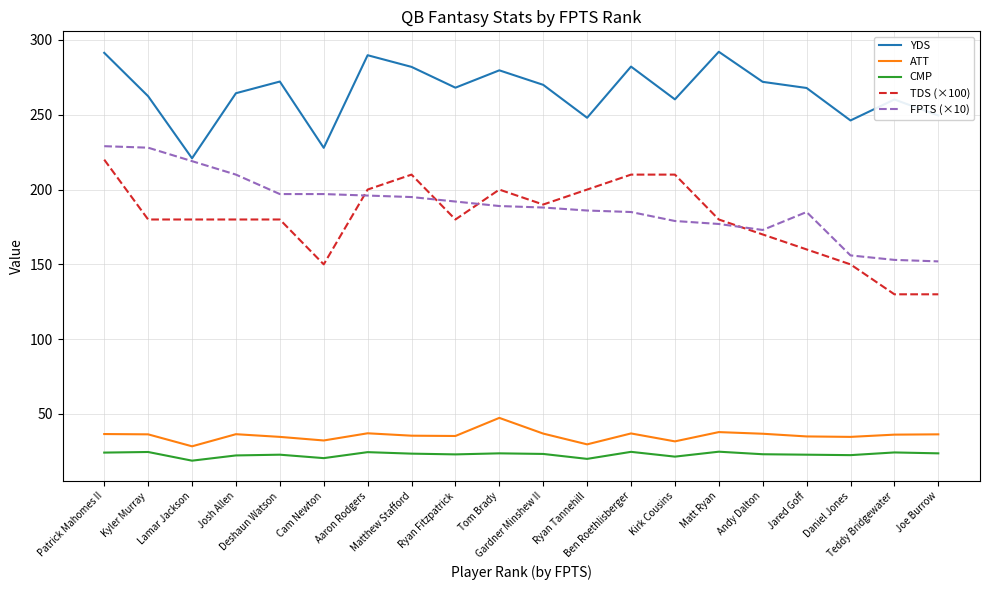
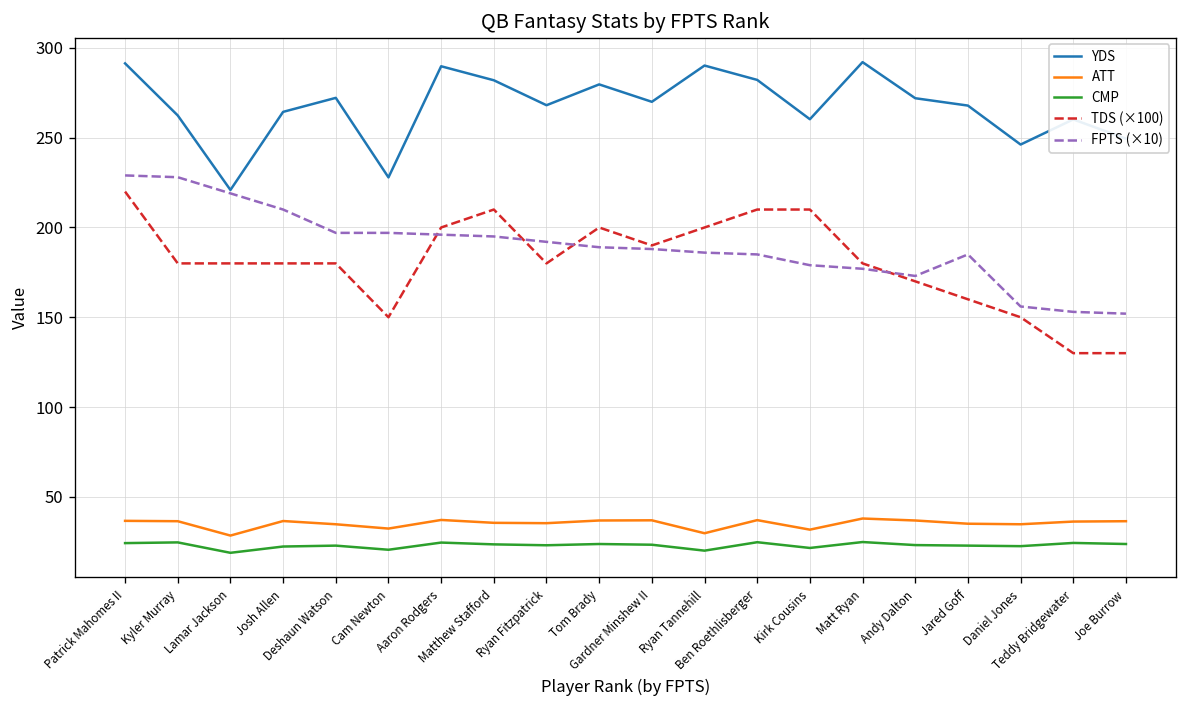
ATT, Tom Brady: 47 -> 37
YDS, Ryan Tannehill: 248 -> 290
